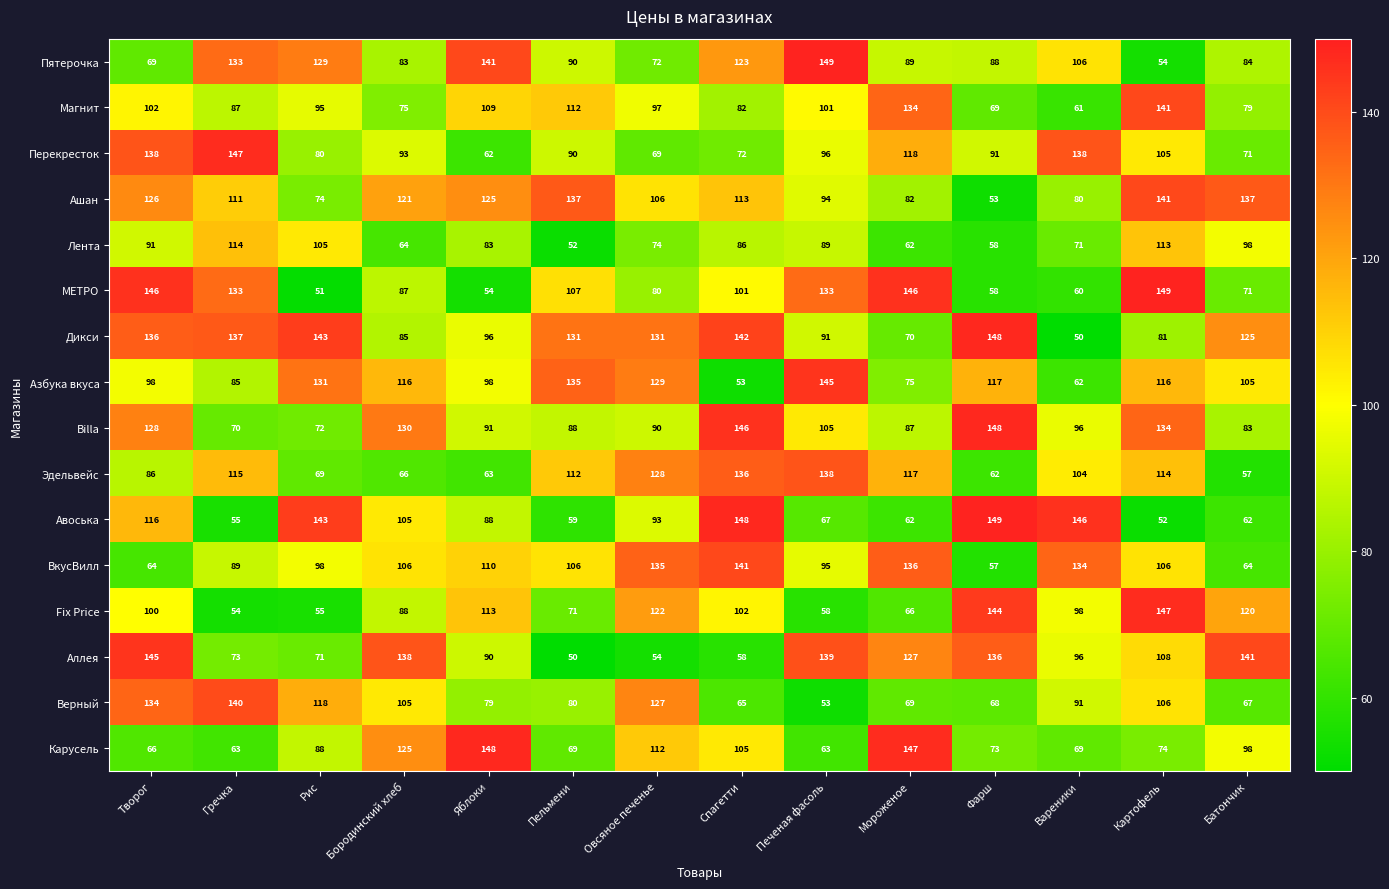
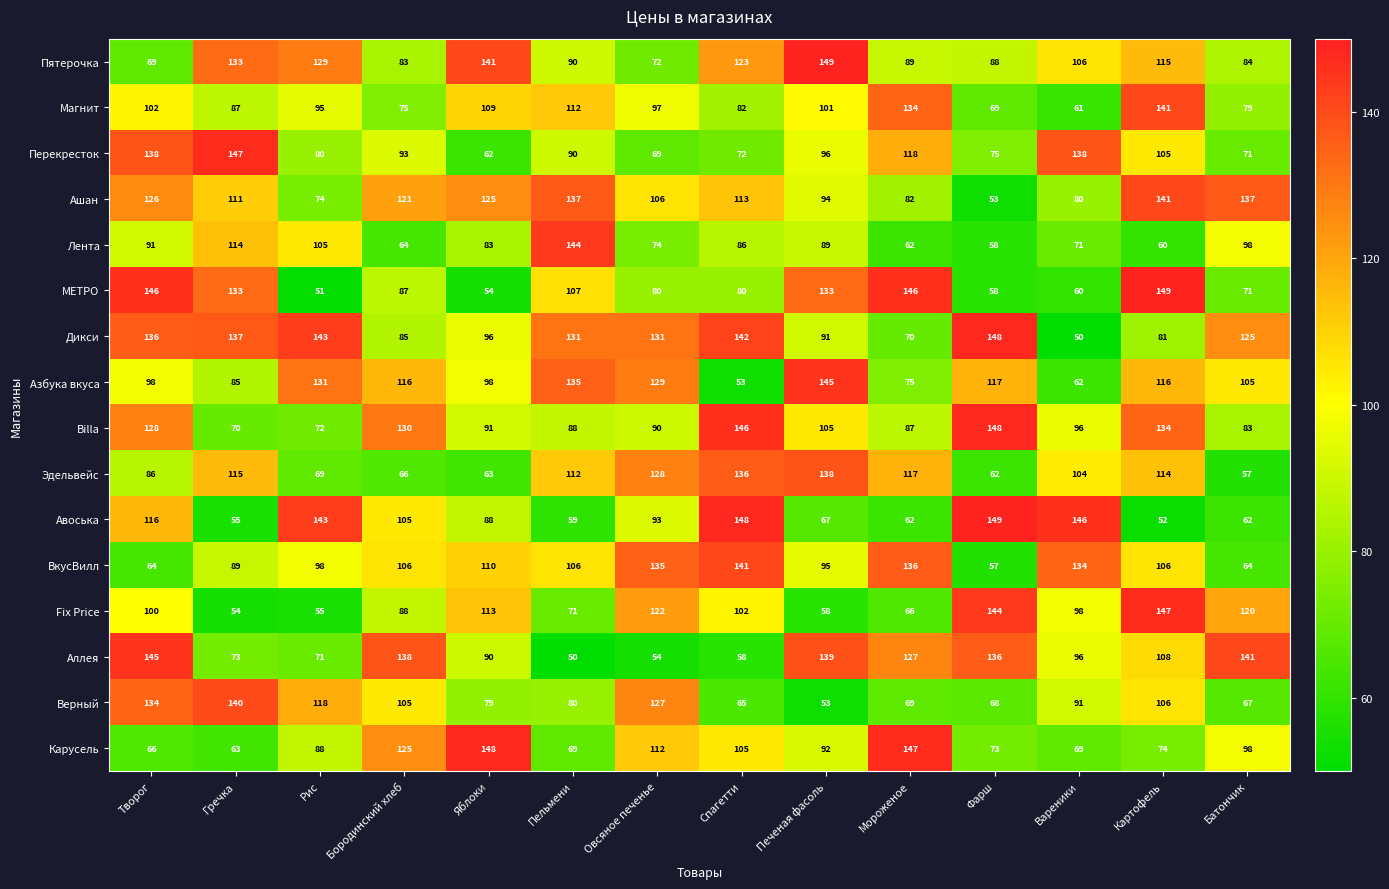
Пятерочка, Картофель: 54 -> 115
Перекресток, Фарш: 91 -> 75
Лента, Пельмени: 52 -> 144
Лента, Картофель: 113 -> 60
МЕТРО, Спагетти: 101 -> 80
Карусель, Печеная фасоль: 63 -> 92
